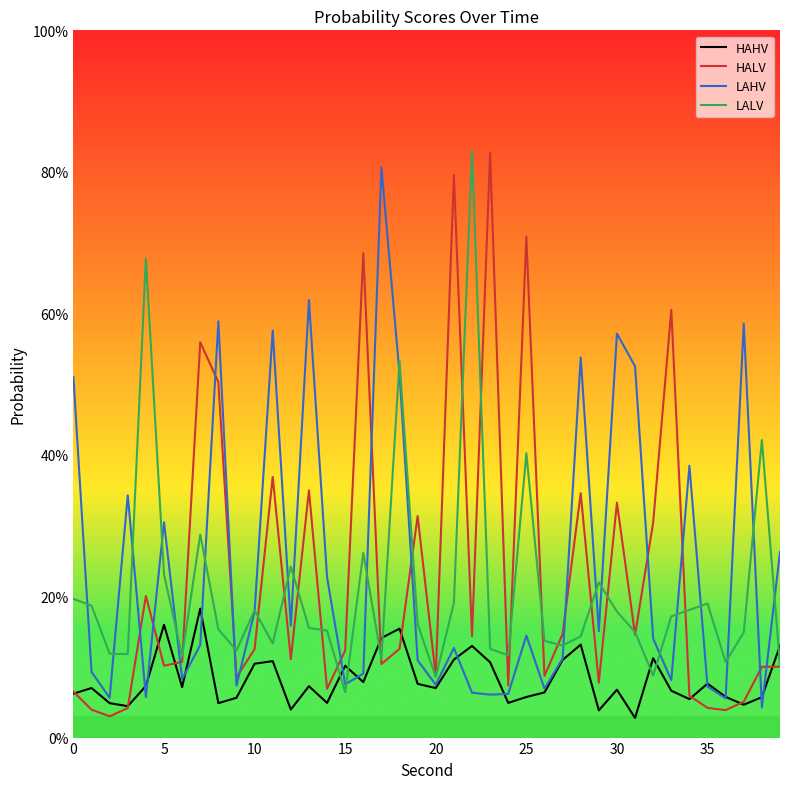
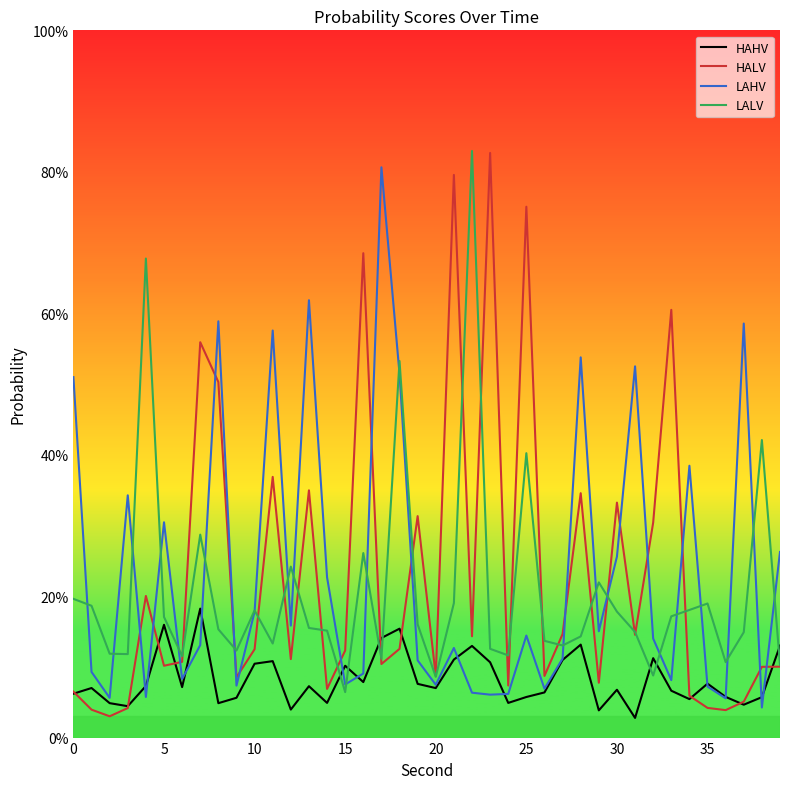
LALV, 5: 23% -> 17%
HALV, 25: 71% -> 75%
LAHV, 30: 57% -> 26%
